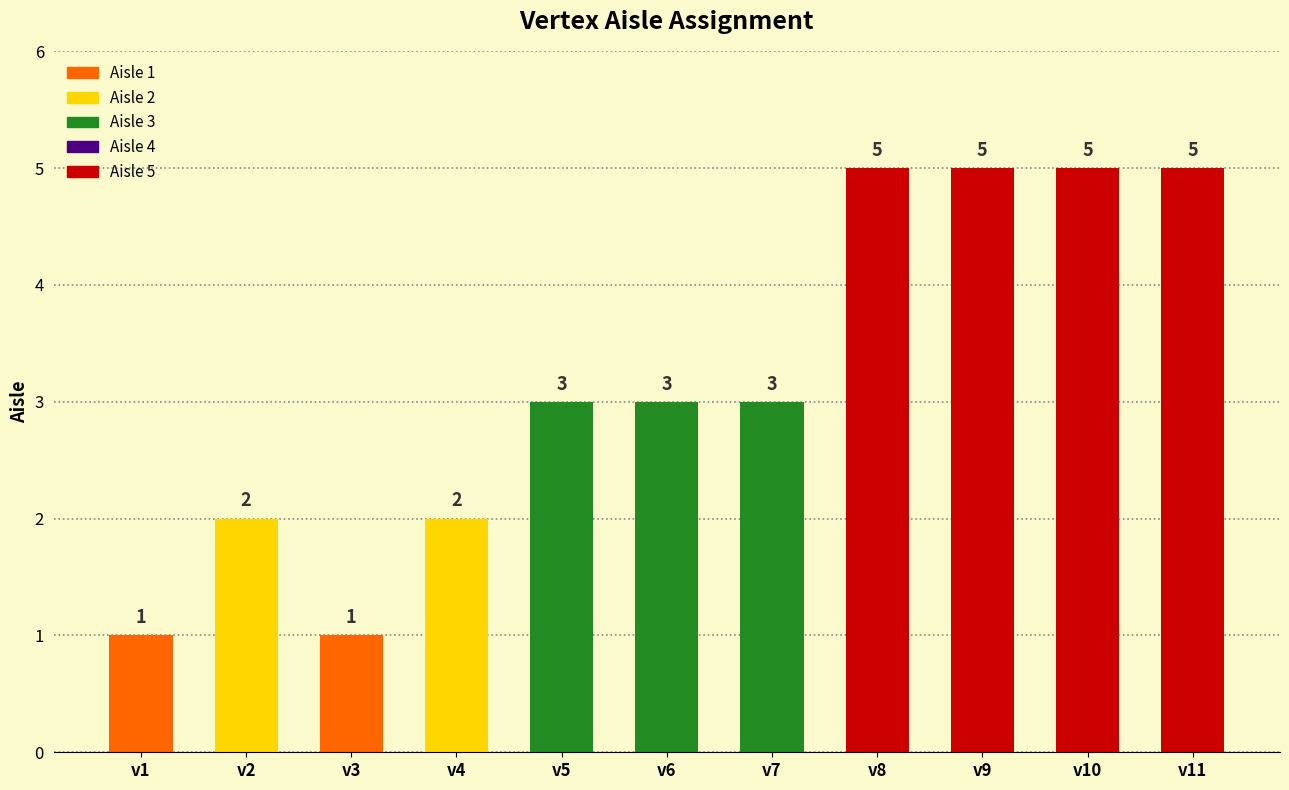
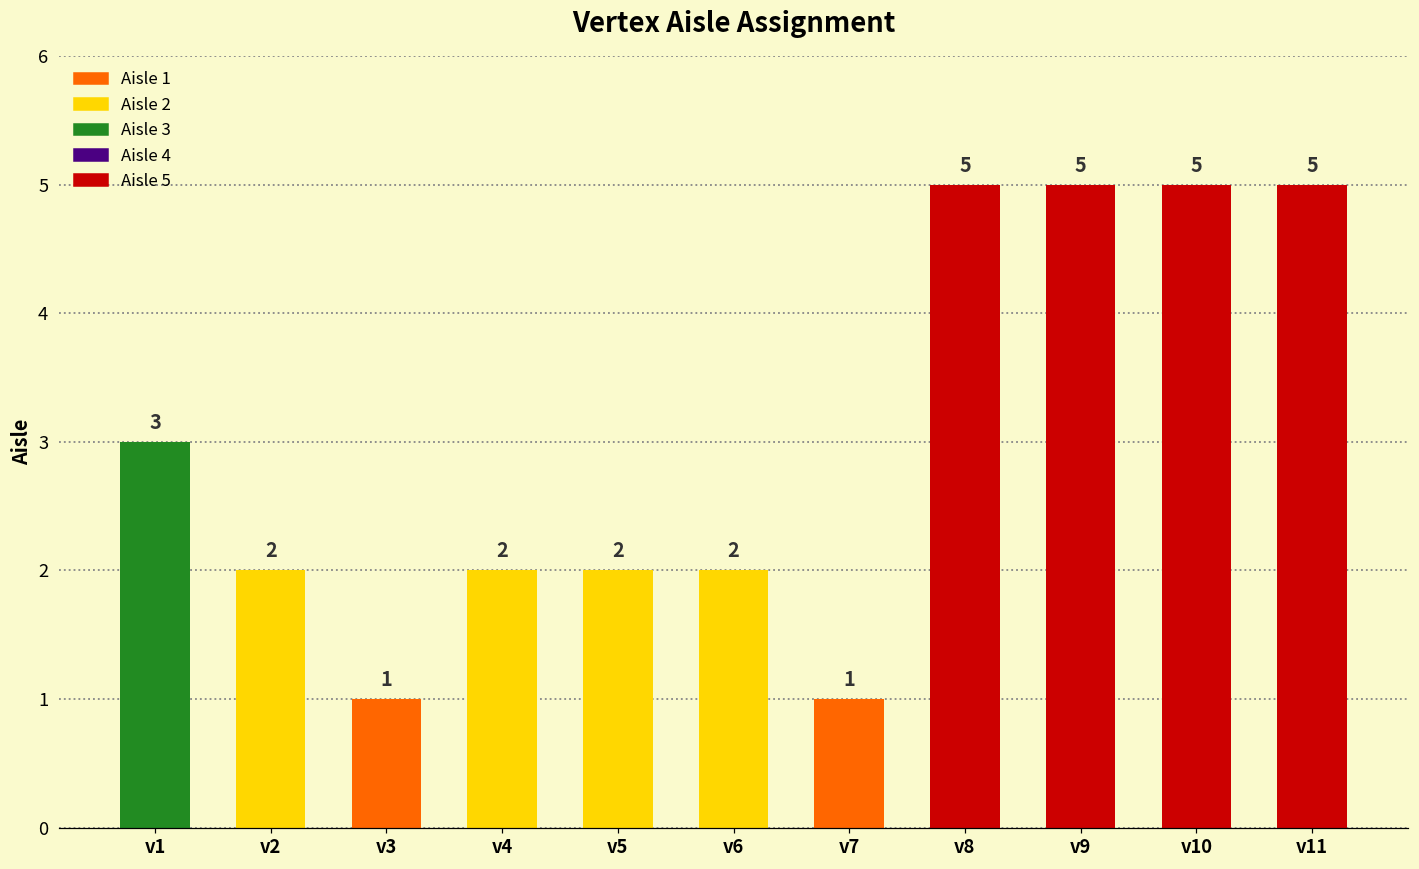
v1: 1 -> 3
v5: 3 -> 2
v6: 3 -> 2
v7: 3 -> 1
